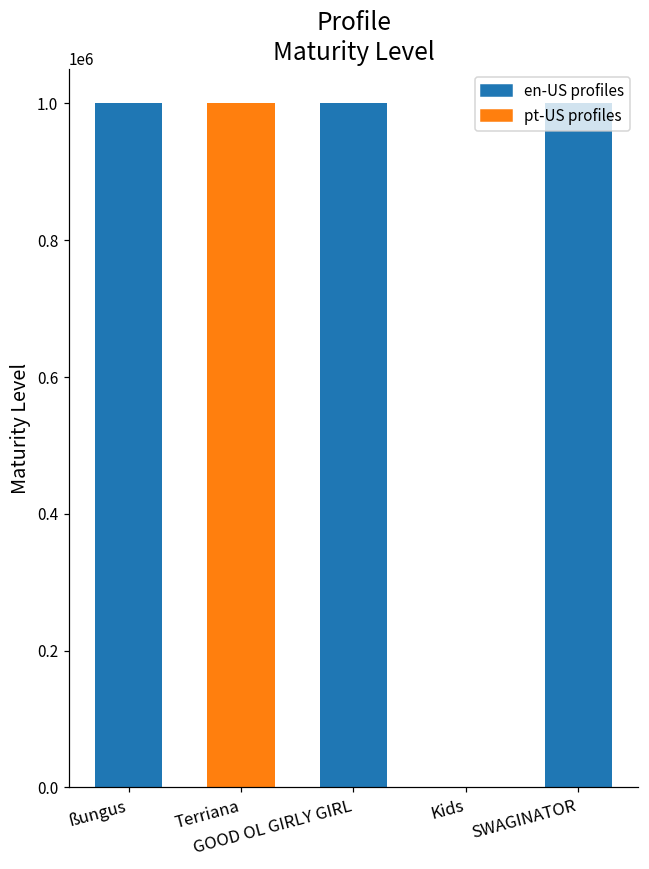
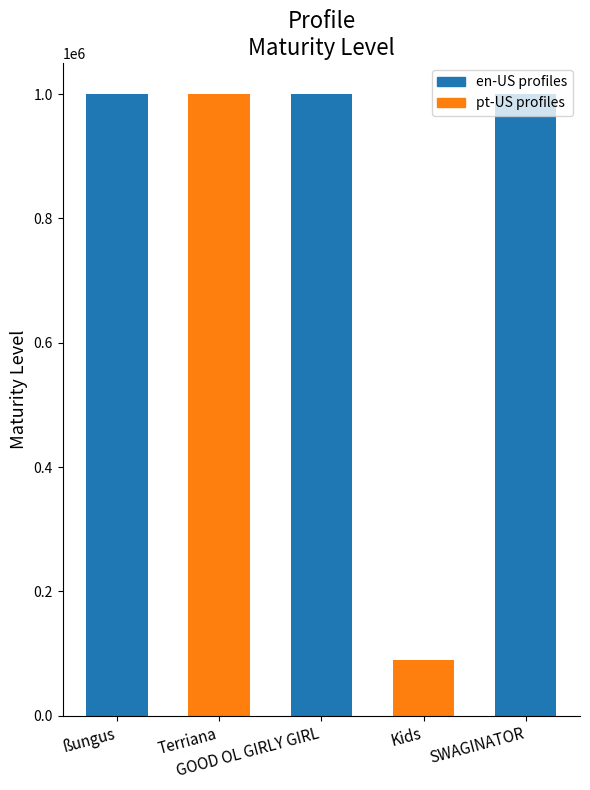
Kids: 0 -> 90000
